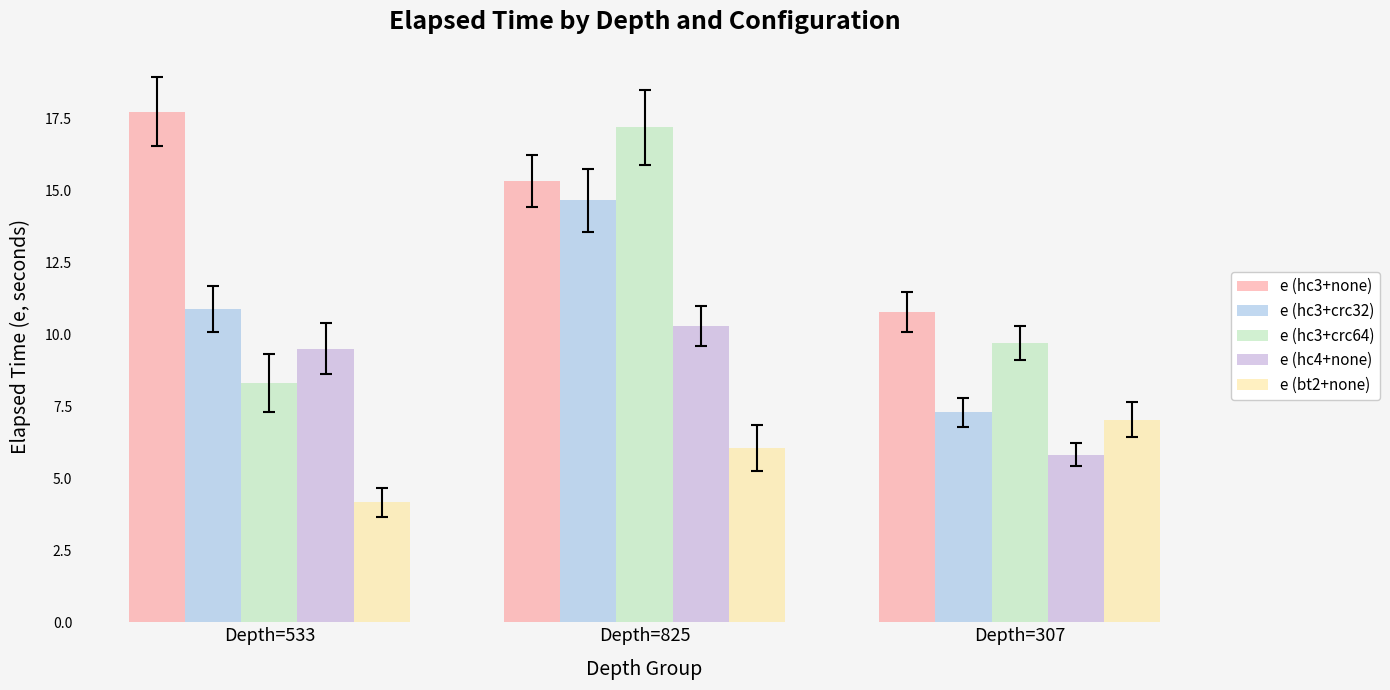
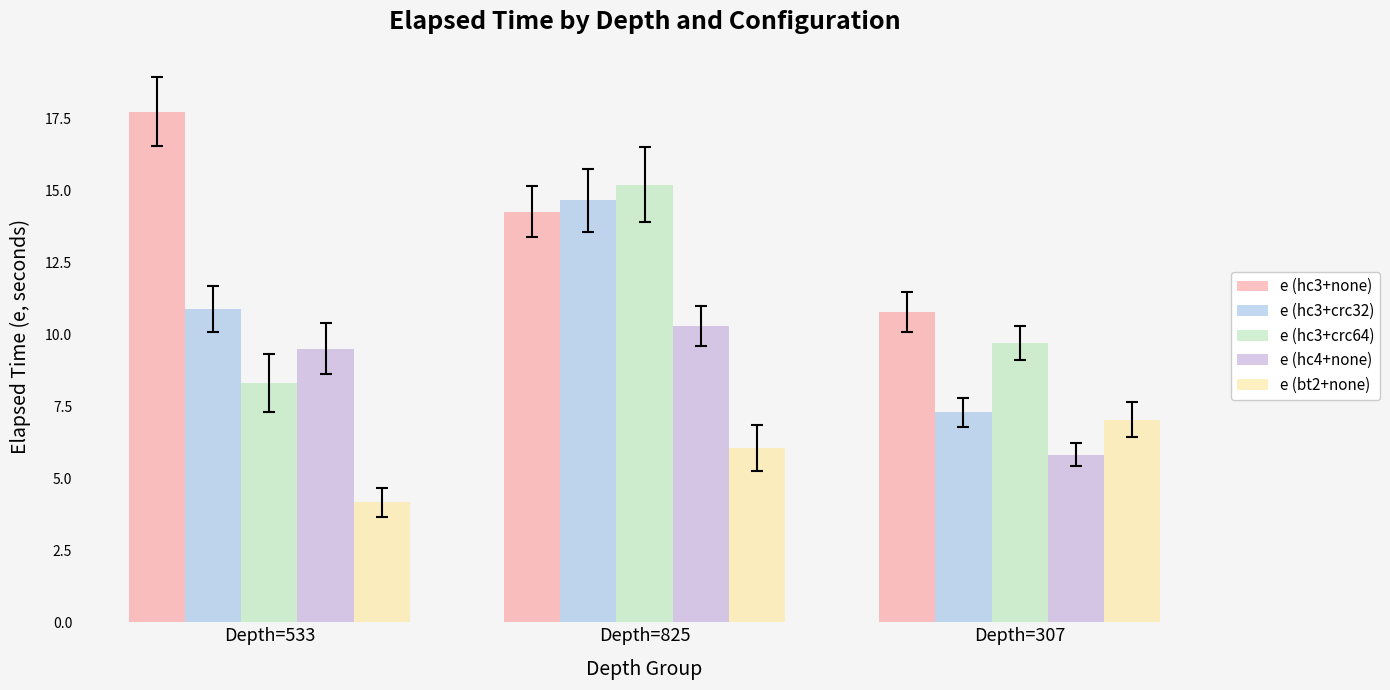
e (hc3+none), Depth=825: 15.3 -> 14.3
e (hc3+crc64), Depth=825: 17.2 -> 15.2
